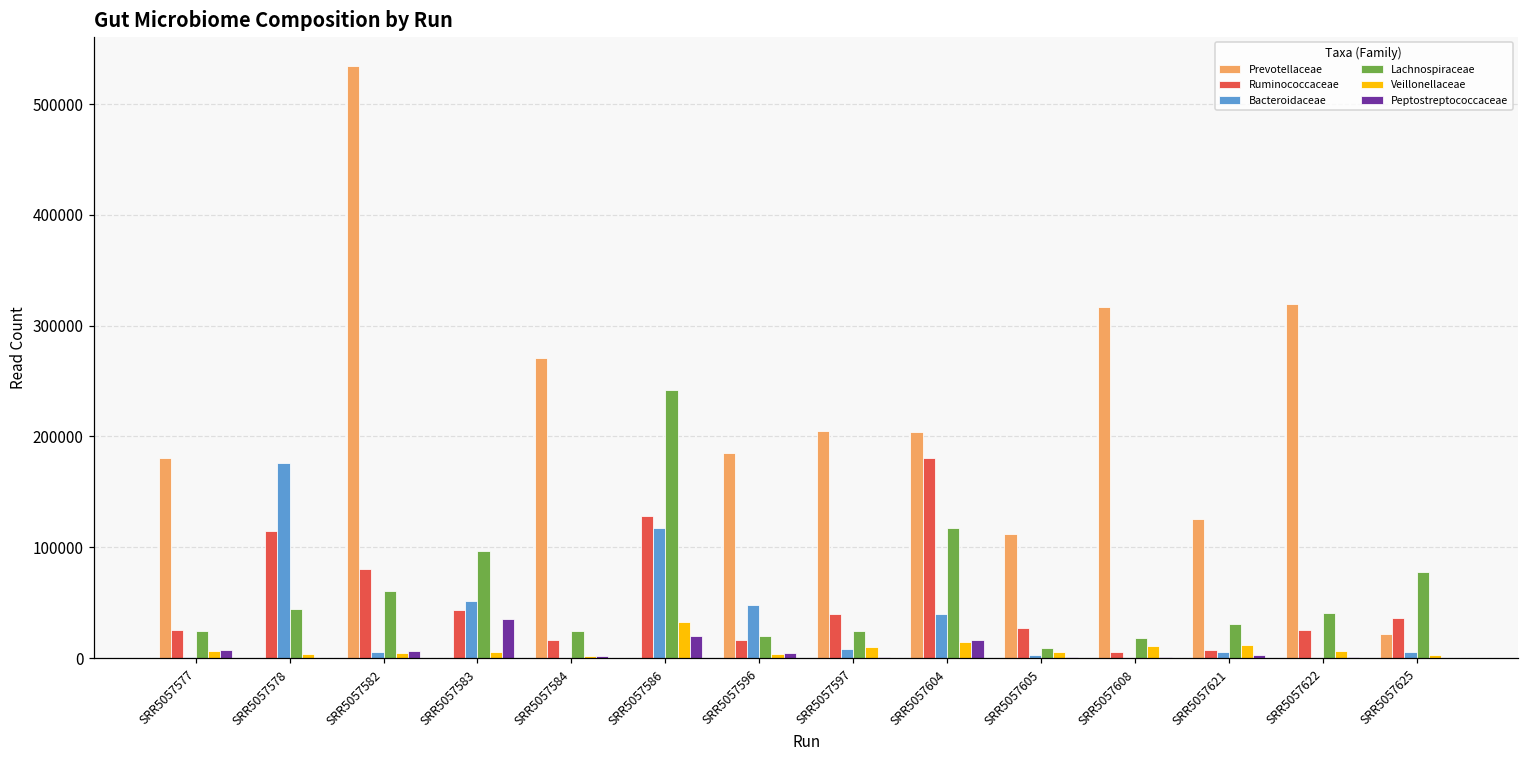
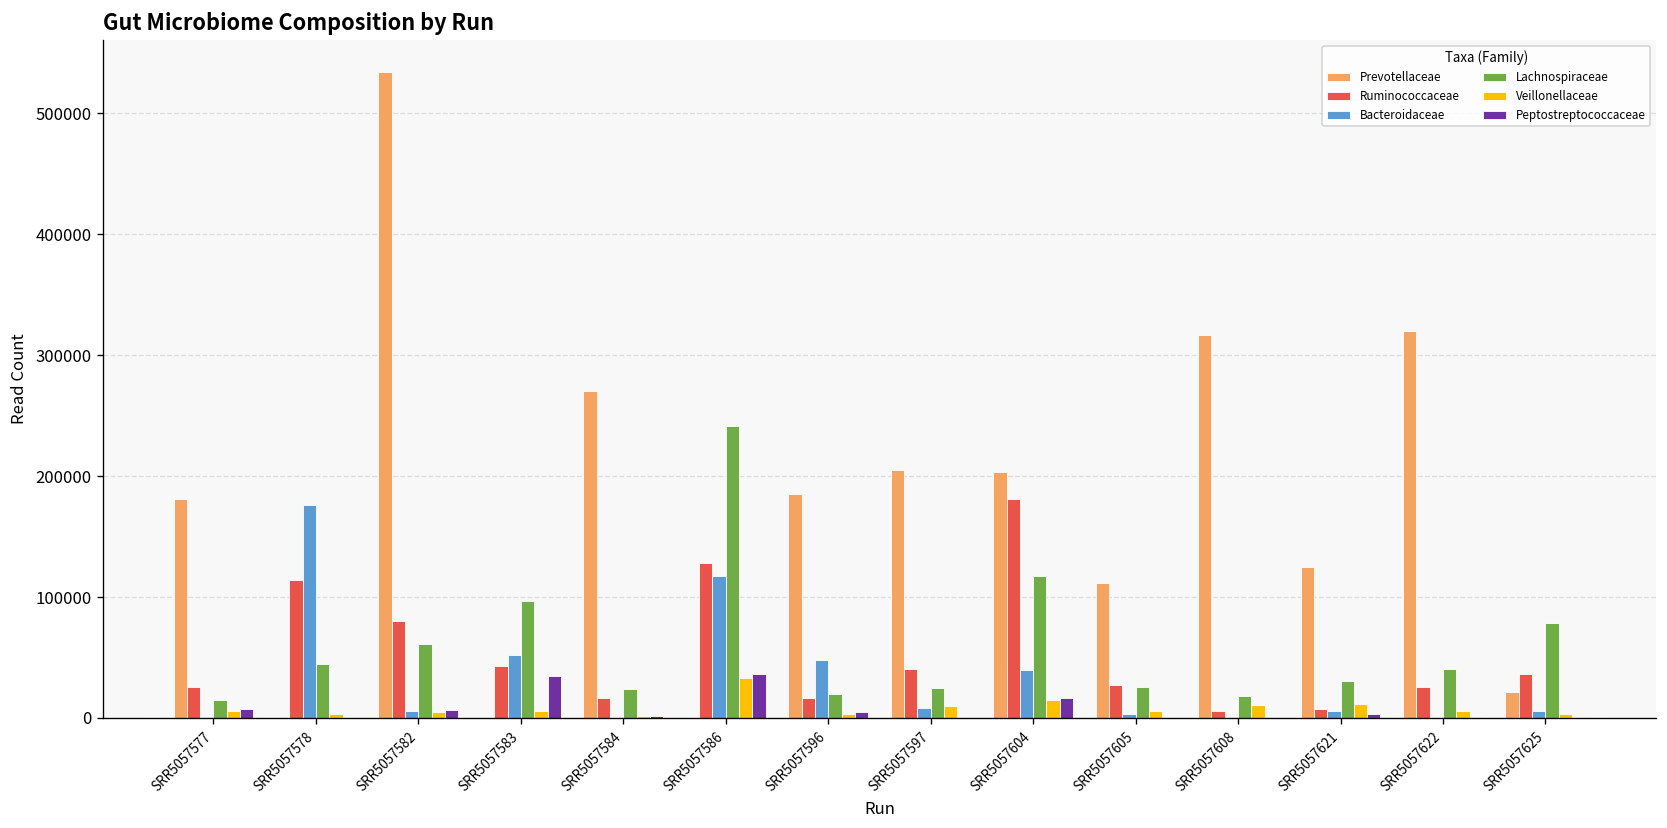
Lachnospiraceae, SRR5057577: 25000 -> 15000
Peptostreptococcaceae, SRR5057586: 20000 -> 37000
Lachnospiraceae, SRR5057605: 9000 -> 26000
